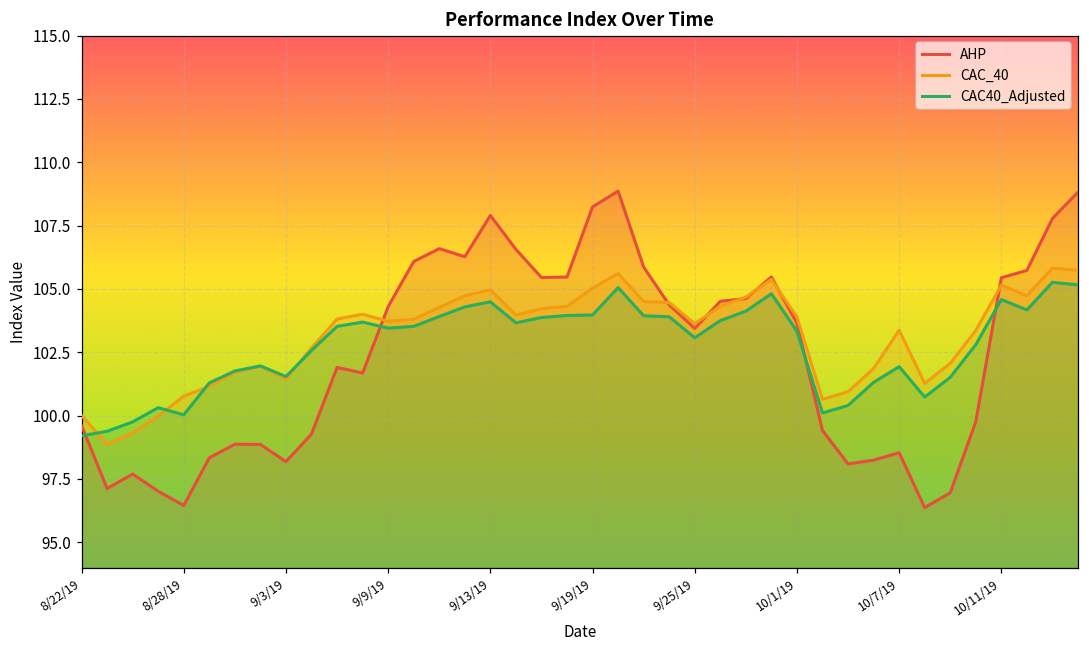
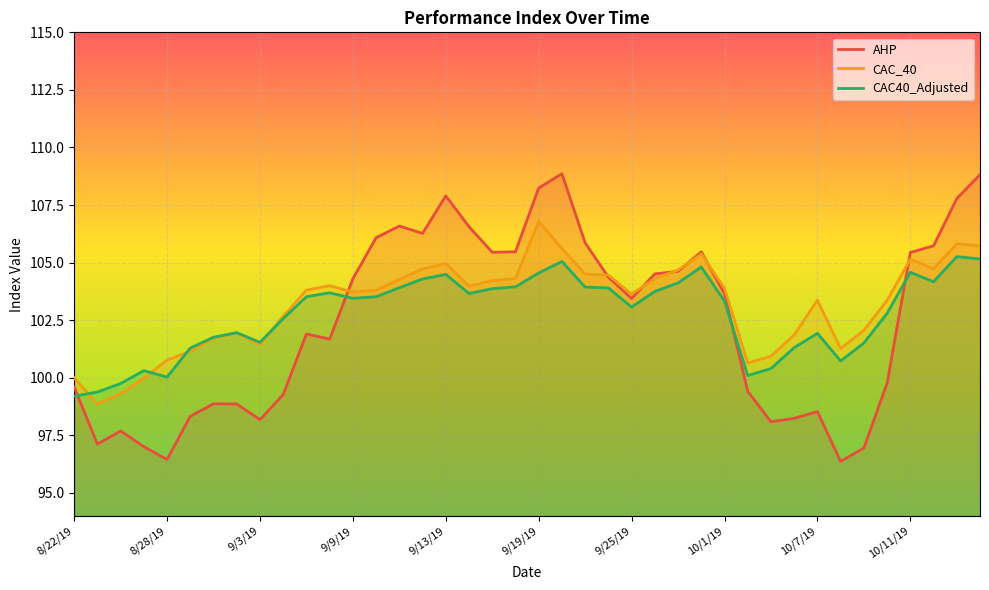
CAC_40, 9/19/19: 105.0 -> 106.8
CAC40_Adjusted, 9/19/19: 104.0 -> 104.6
